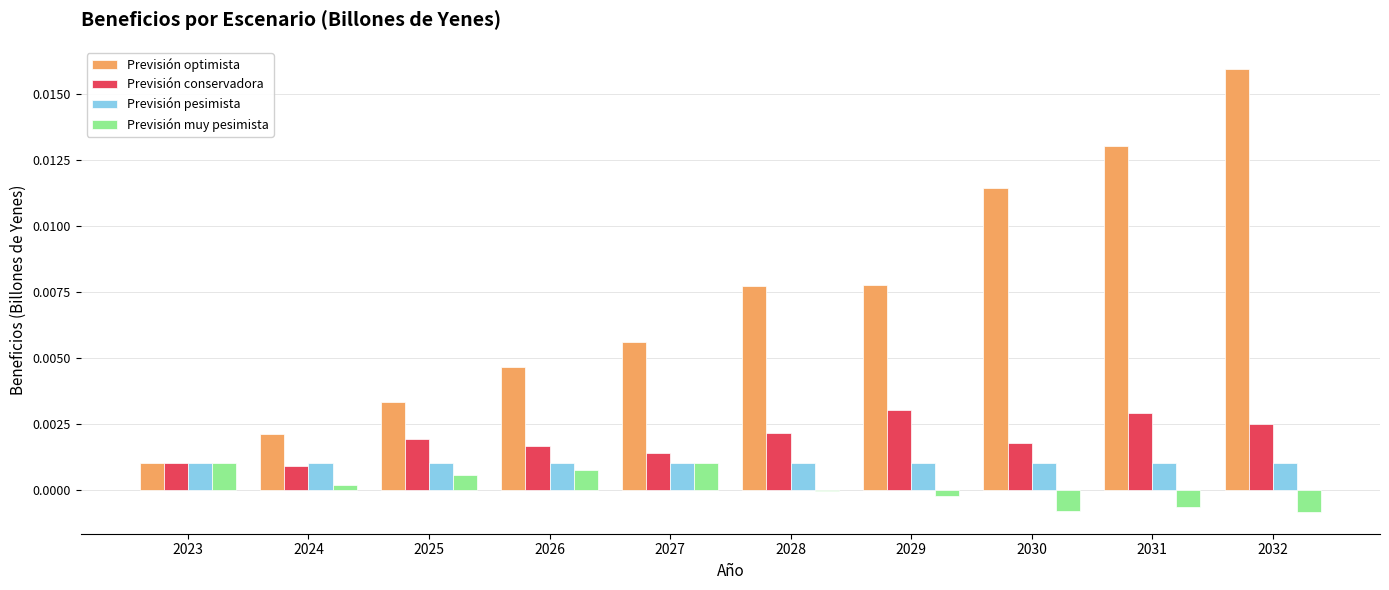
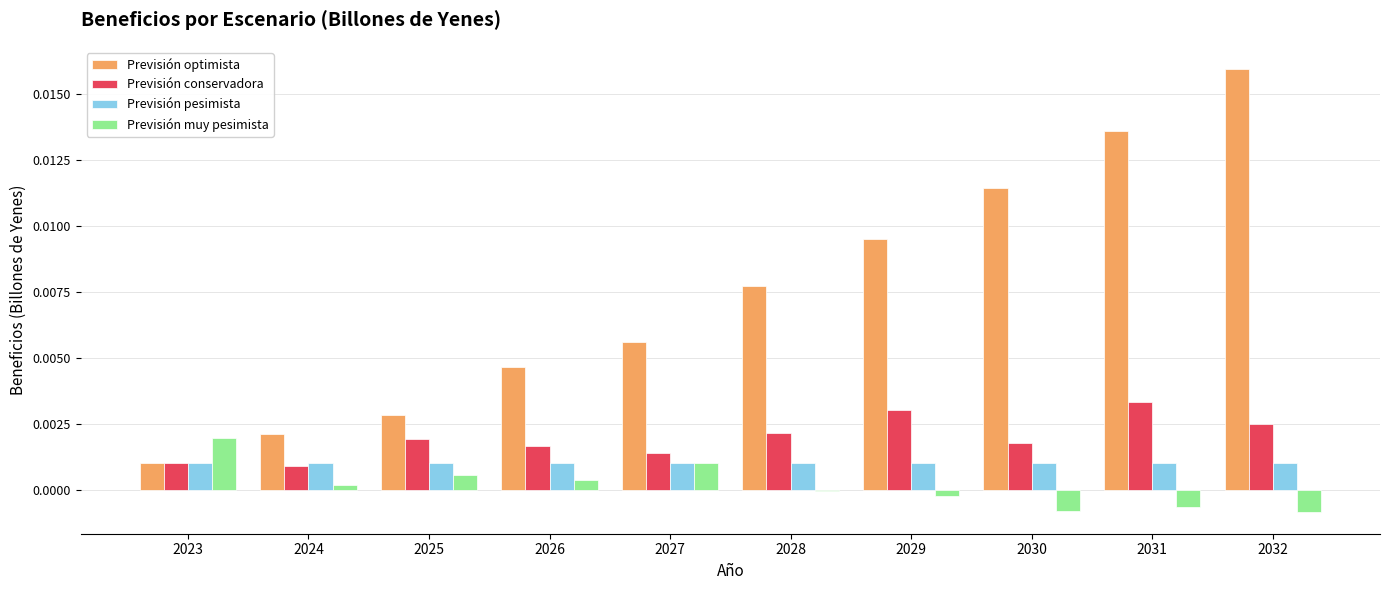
Previsión muy pesimista, 2023: 0.0010 -> 0.0020
Previsión optimista, 2025: 0.0033 -> 0.0028
Previsión muy pesimista, 2026: 0.0007 -> 0.0004
Previsión optimista, 2029: 0.0077 -> 0.0095
Previsión optimista, 2031: 0.0130 -> 0.0136
Previsión conservadora, 2031: 0.0029 -> 0.0033
